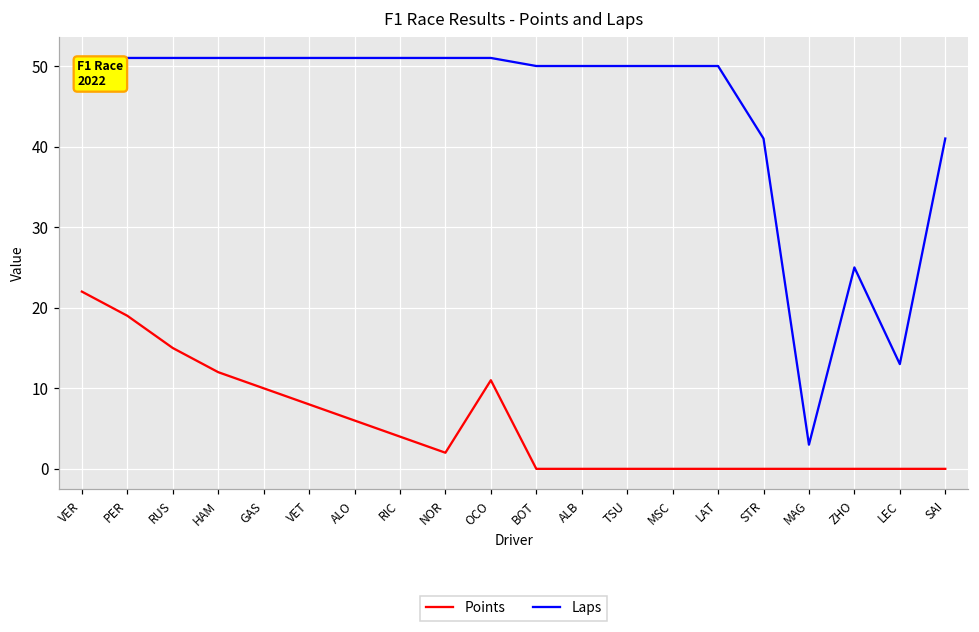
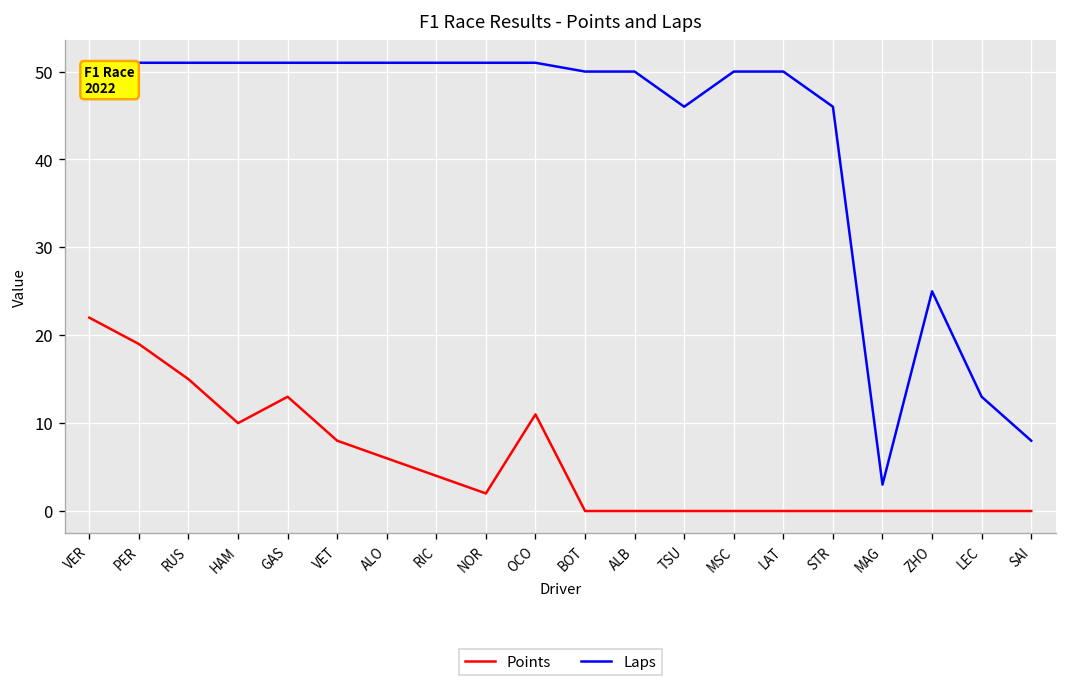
Points, HAM: 12 -> 10
Points, GAS: 10 -> 13
Laps, TSU: 50 -> 46
Laps, STR: 41 -> 46
Laps, SAI: 41 -> 8
